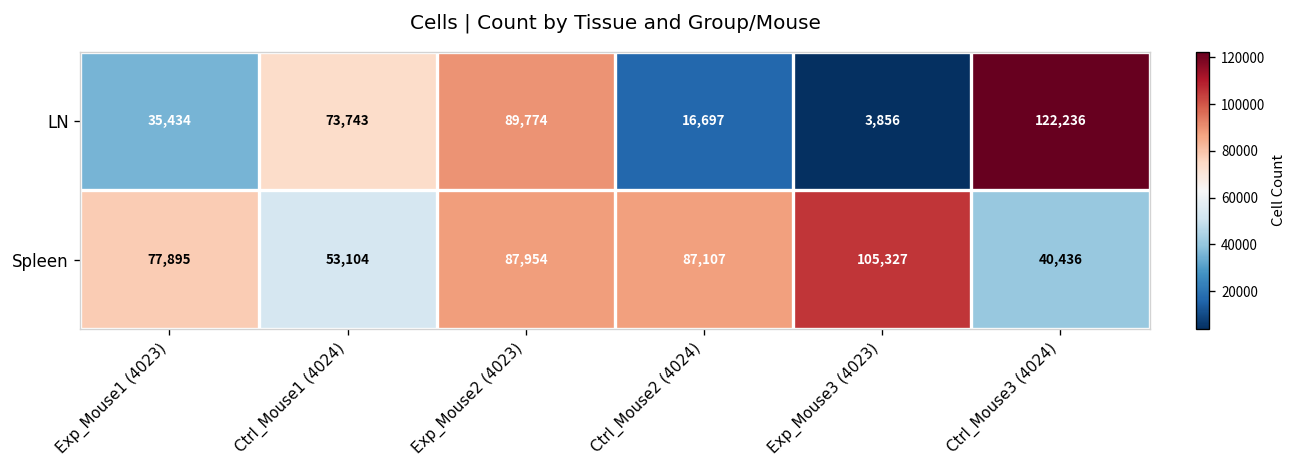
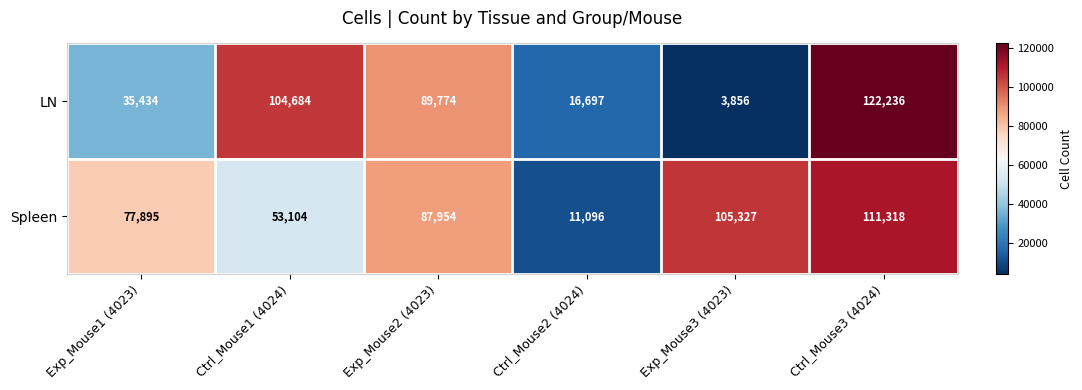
LN, Ctrl_Mouse1 (4024): 73,743 -> 104,684
Spleen, Ctrl_Mouse2 (4024): 87,107 -> 11,096
Spleen, Ctrl_Mouse3 (4024): 40,436 -> 111,318
